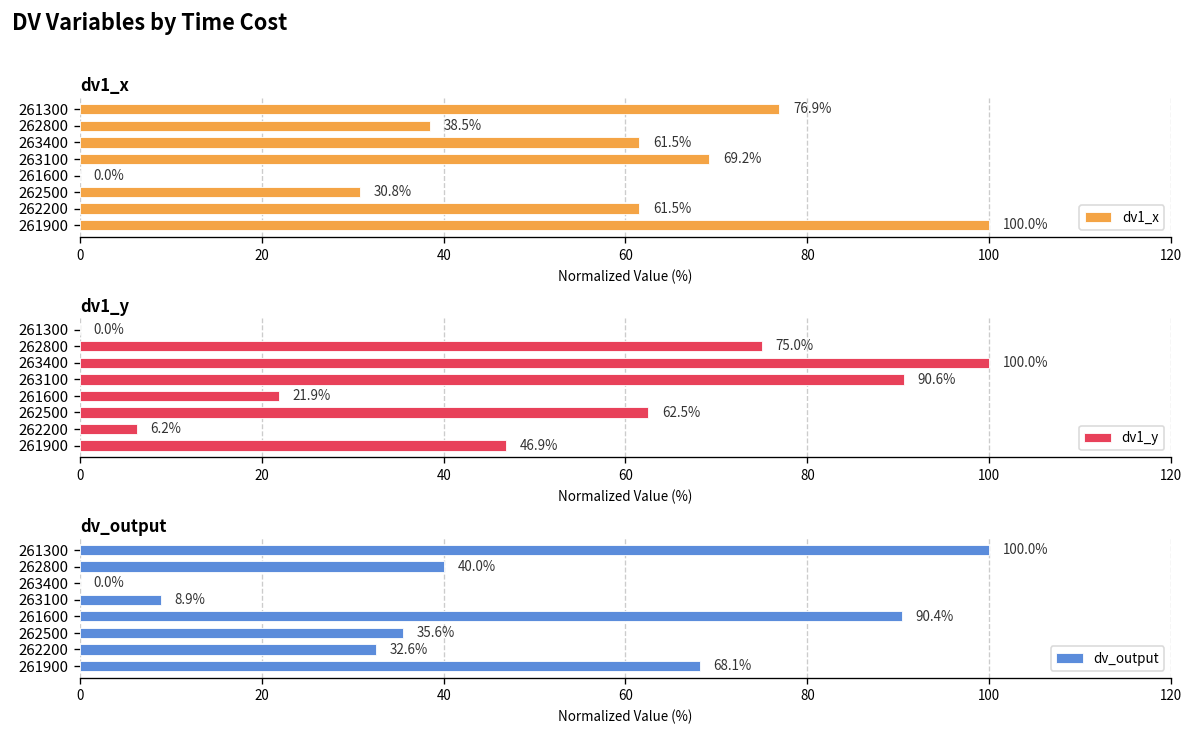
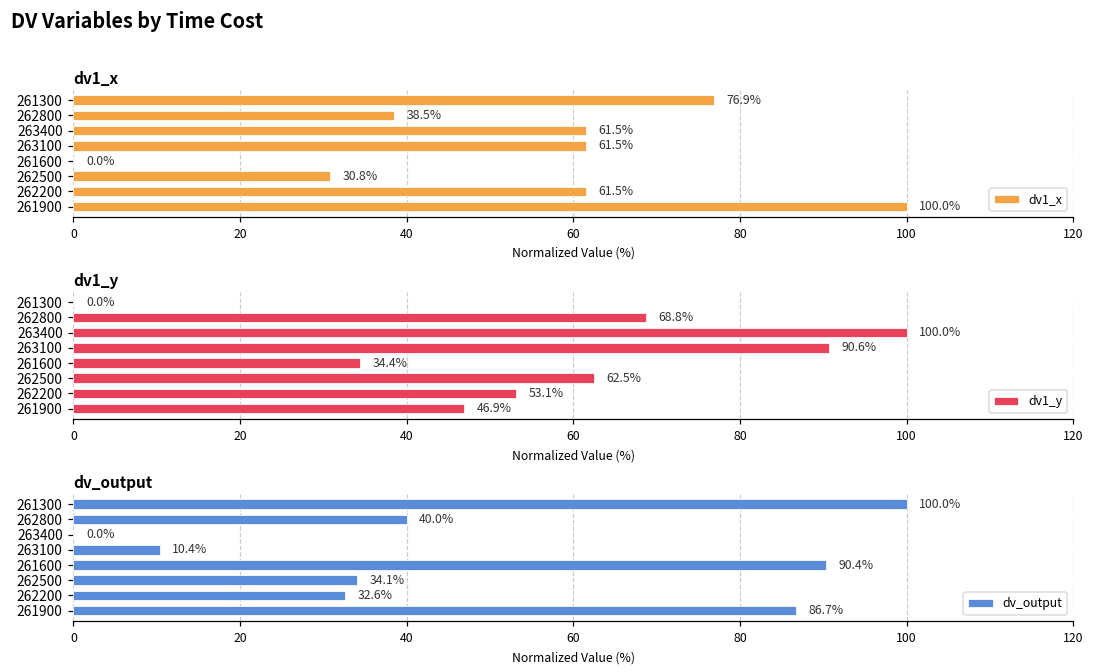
dv1_x, 263100: 69.2% -> 61.5%
dv1_y, 262800: 75.0% -> 68.8%
dv1_y, 261600: 21.9% -> 34.4%
dv1_y, 262200: 6.2% -> 53.1%
dv_output, 263100: 8.9% -> 10.4%
dv_output, 262500: 35.6% -> 34.1%
dv_output, 261900: 68.1% -> 86.7%
